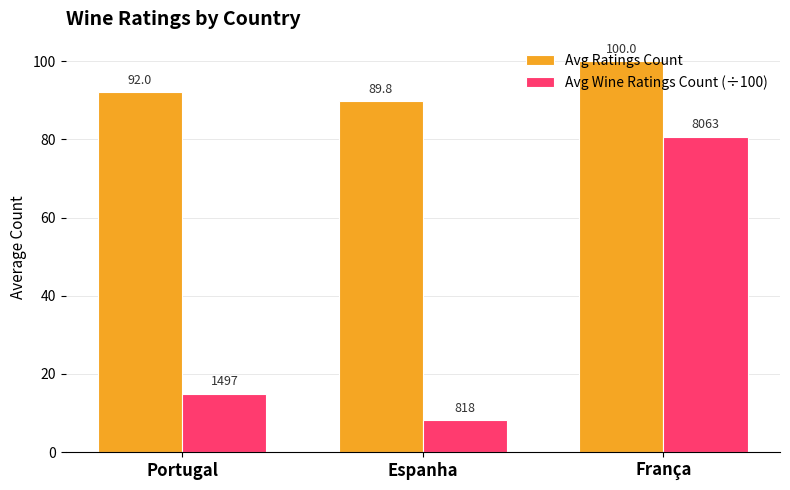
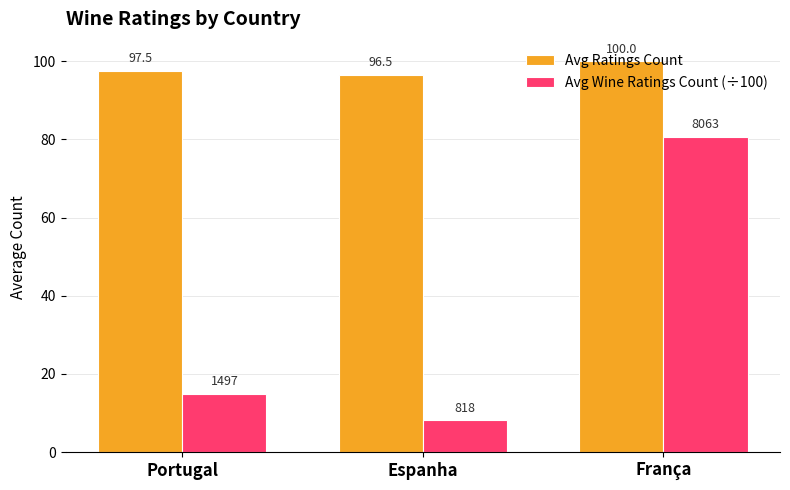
Avg Ratings Count, Portugal: 92.0 -> 97.5
Avg Ratings Count, Espanha: 89.8 -> 96.5
